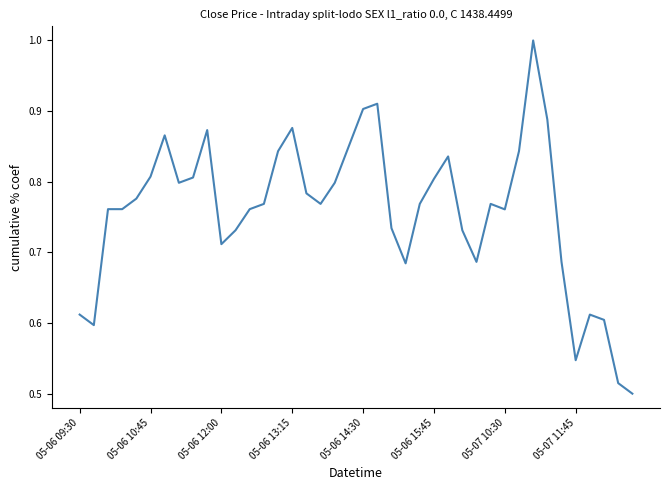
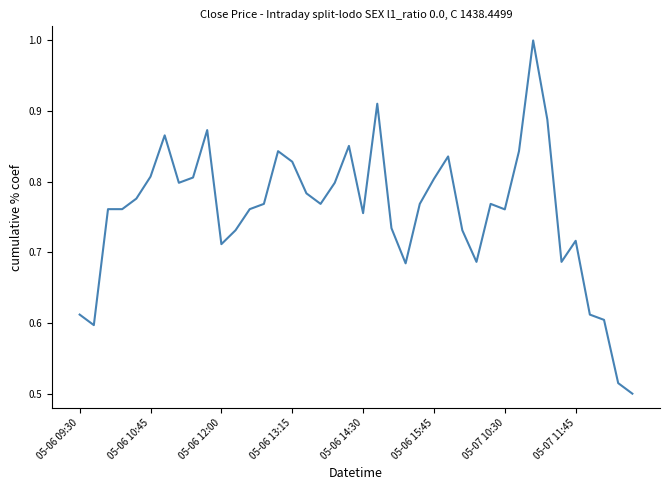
05-06 13:15: 0.88 -> 0.83
05-06 14:30: 0.90 -> 0.76
05-07 11:45: 0.55 -> 0.72
